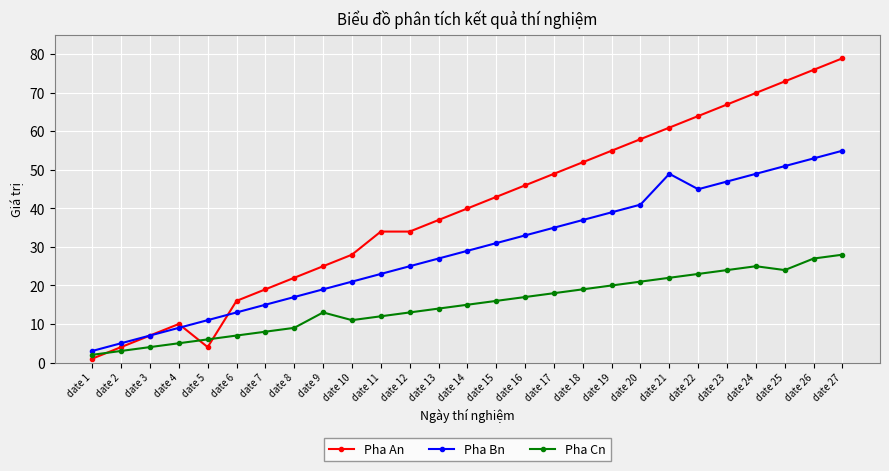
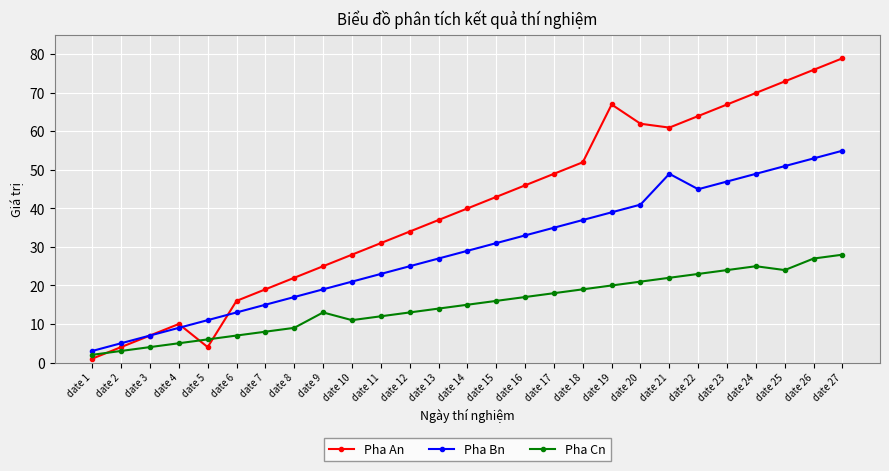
Pha An, date 11: 34 -> 31
Pha An, date 19: 55 -> 67
Pha An, date 20: 58 -> 62
